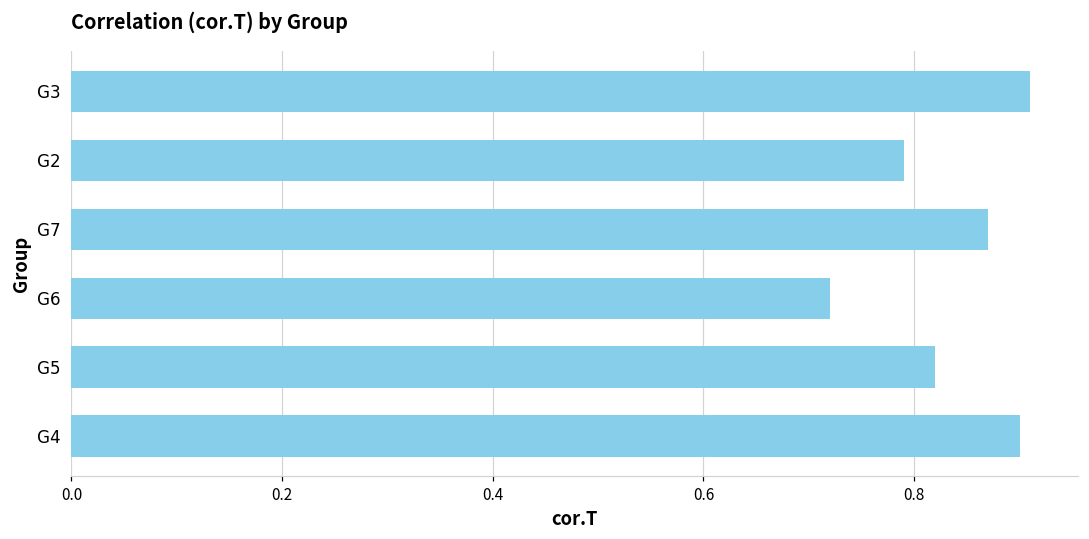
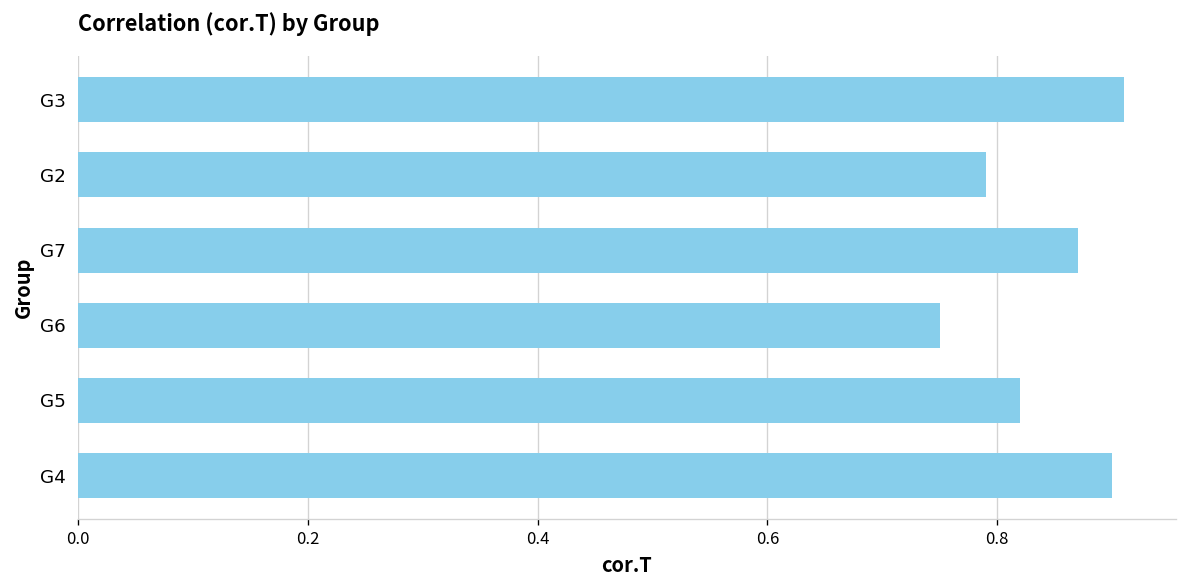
G6: 0.72 -> 0.75
